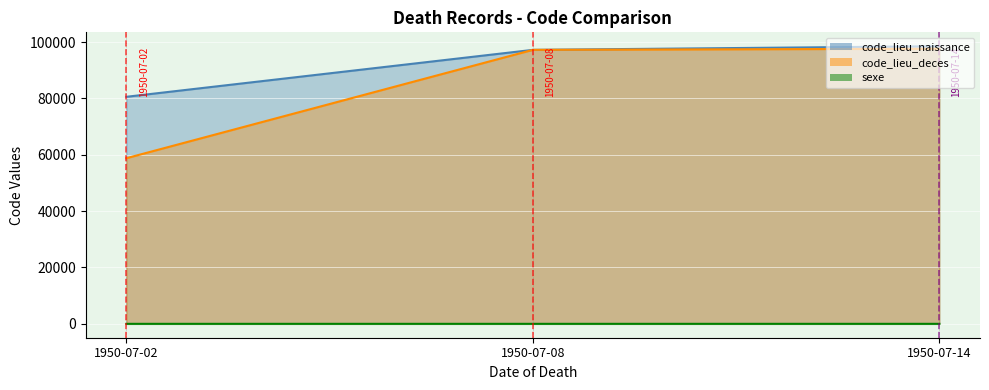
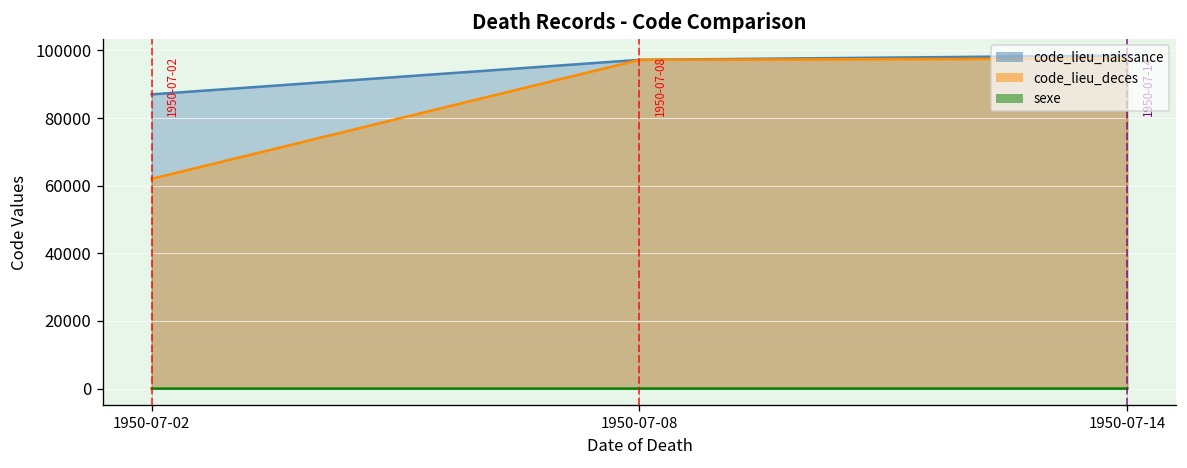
code_lieu_naissance, 1950-07-02: 81000 -> 87000
code_lieu_deces, 1950-07-02: 59000 -> 62000
